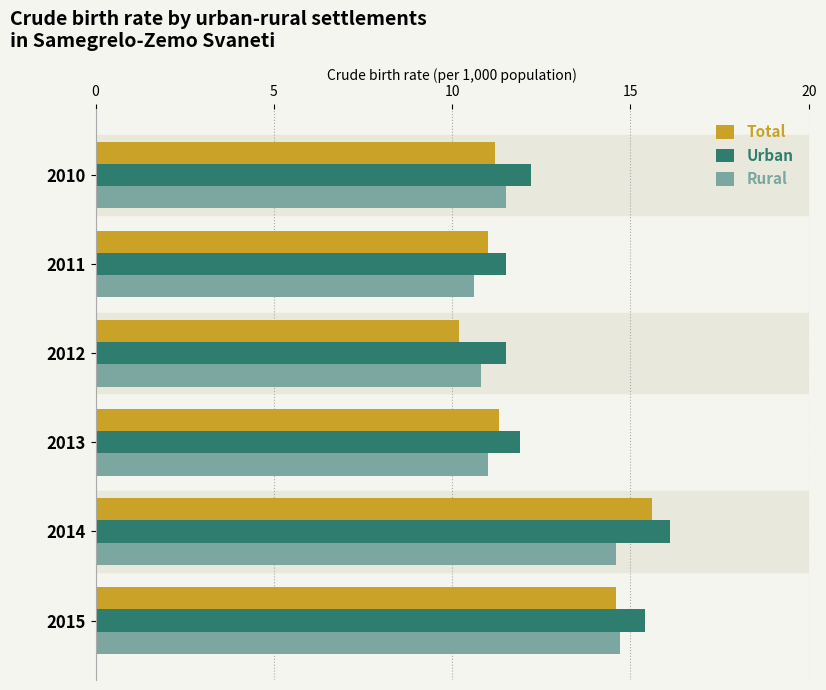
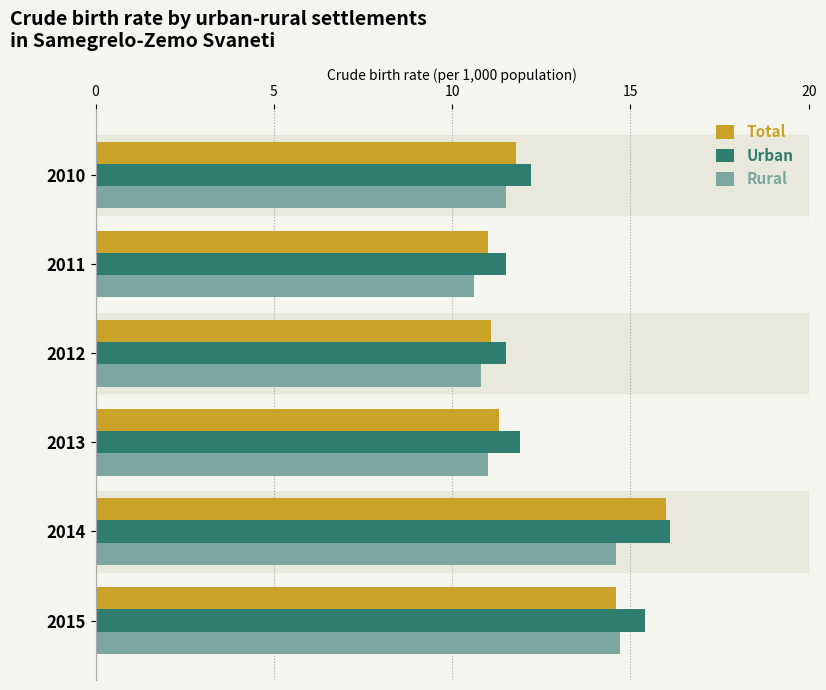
Total, 2010: 11.2 -> 11.8
Total, 2012: 10.2 -> 11.1
Total, 2014: 15.6 -> 16.0
